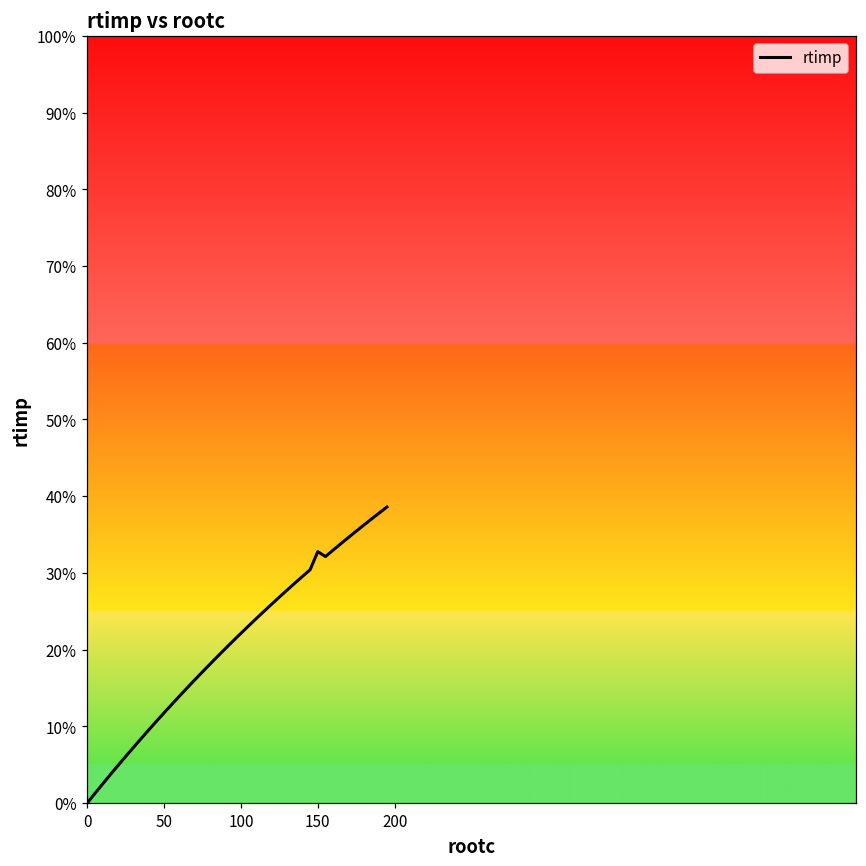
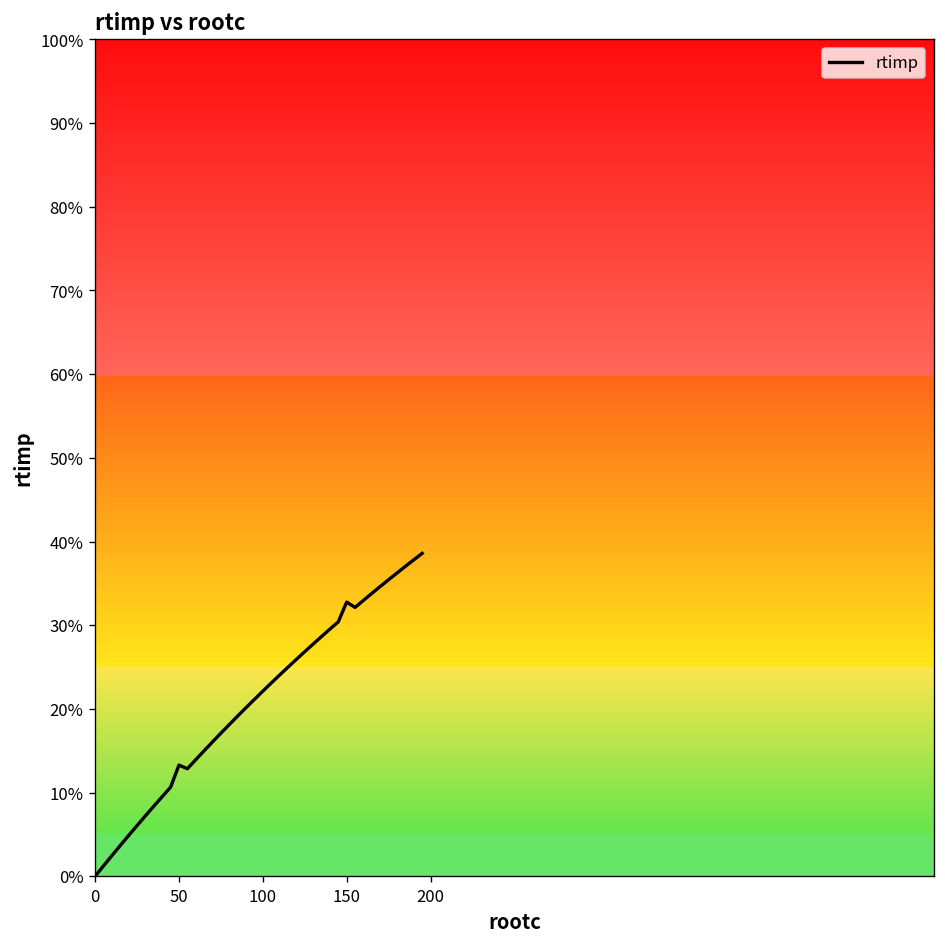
50: 12% -> 13%
